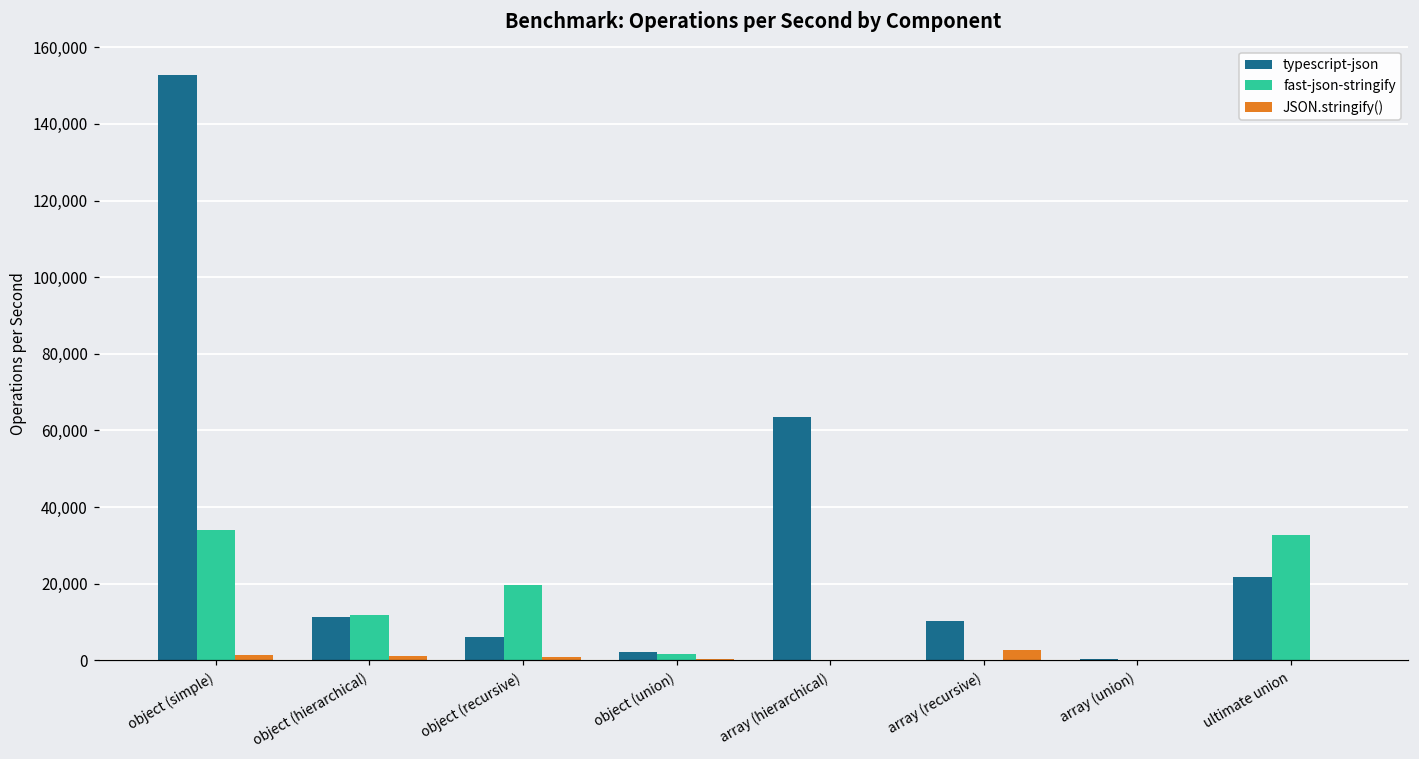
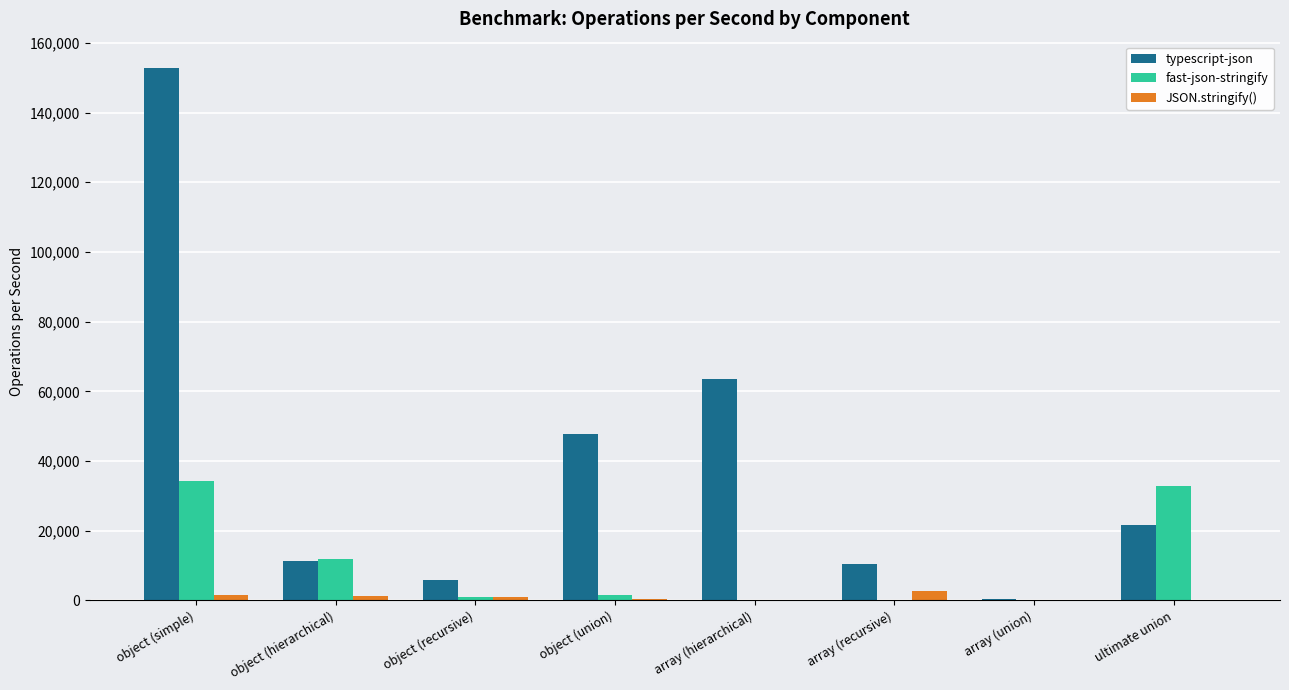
fast-json-stringify, object (recursive): 20,000 -> 1,000
typescript-json, object (union): 2,000 -> 48,000
